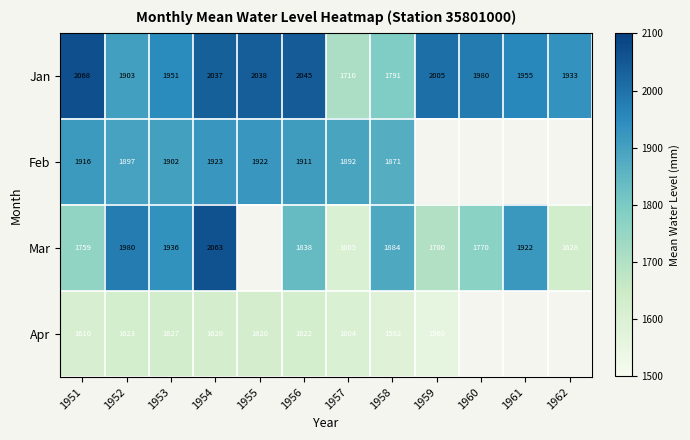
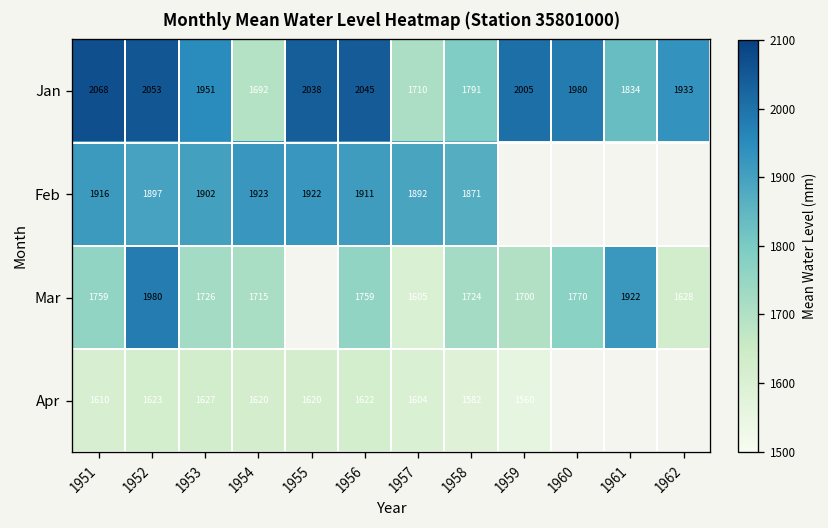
Jan, 1952: 1903 -> 2053
Jan, 1954: 2037 -> 1692
Jan, 1961: 1955 -> 1834
Mar, 1953: 1936 -> 1726
Mar, 1954: 2063 -> 1715
Mar, 1956: 1838 -> 1759
Mar, 1958: 1884 -> 1724
